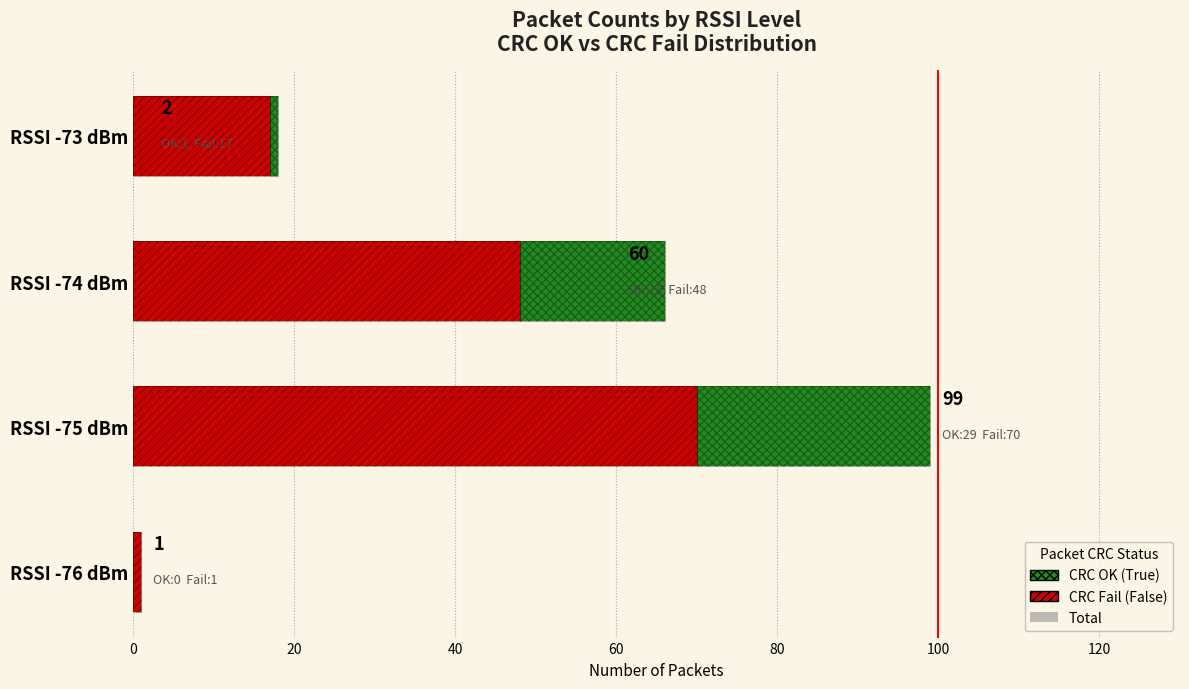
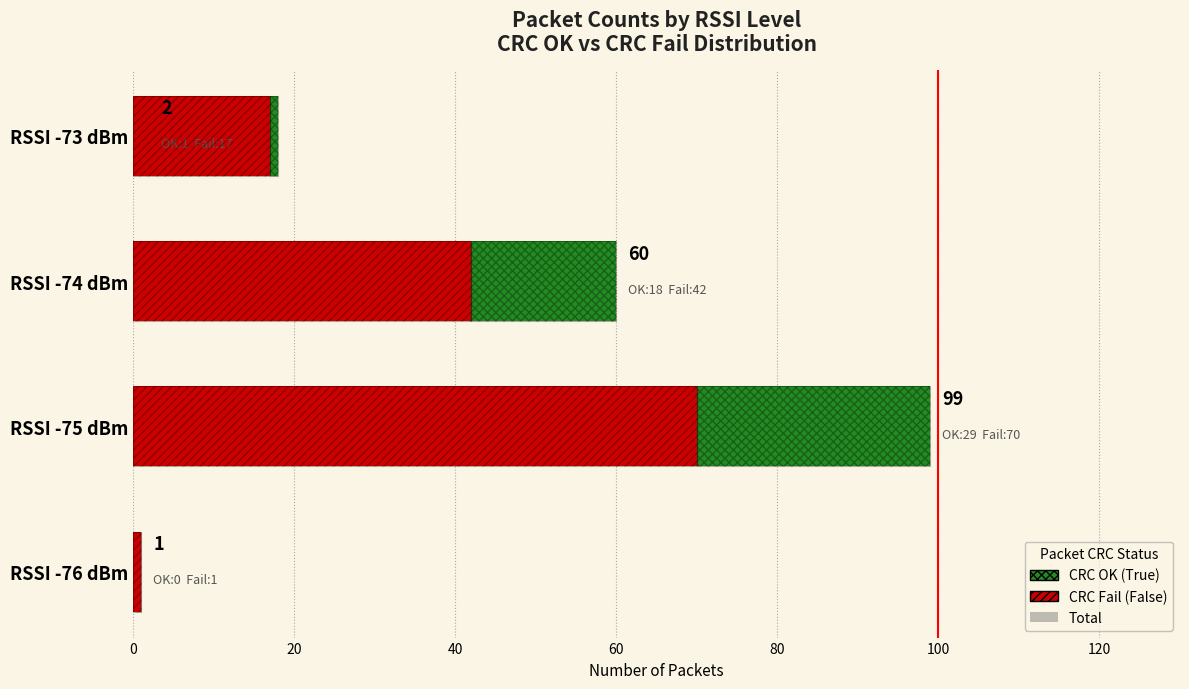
CRC Fail (False), RSSI -74 dBm: 48 -> 42
